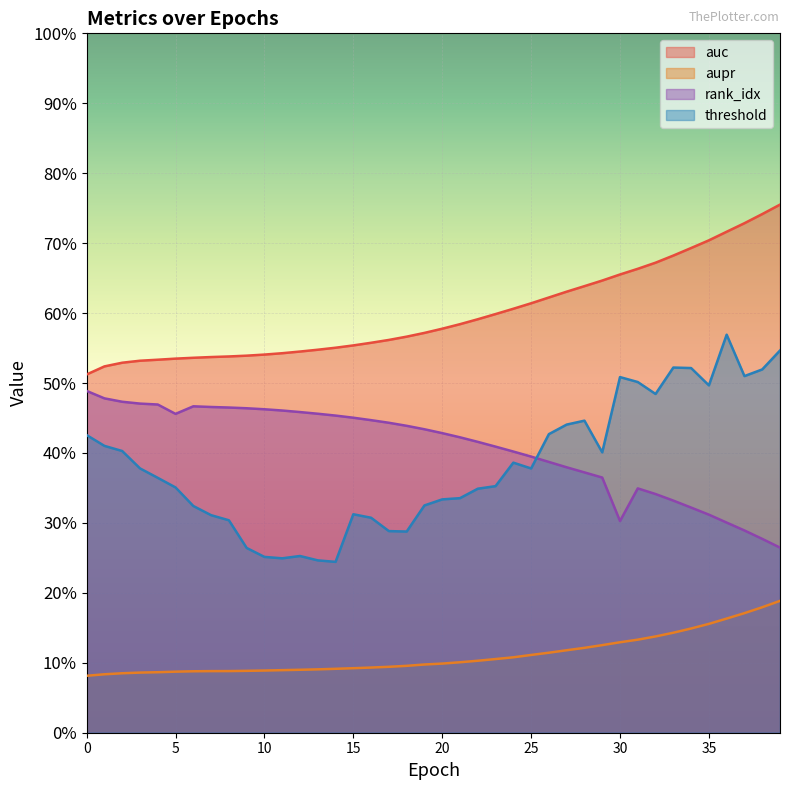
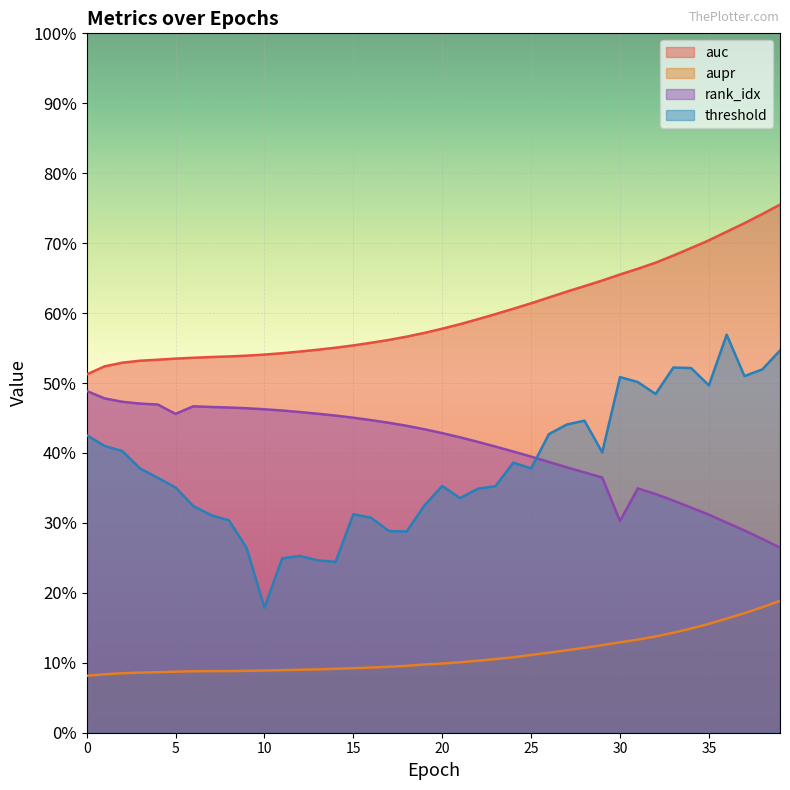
threshold, 10: 25% -> 18%
threshold, 20: 33% -> 35%
